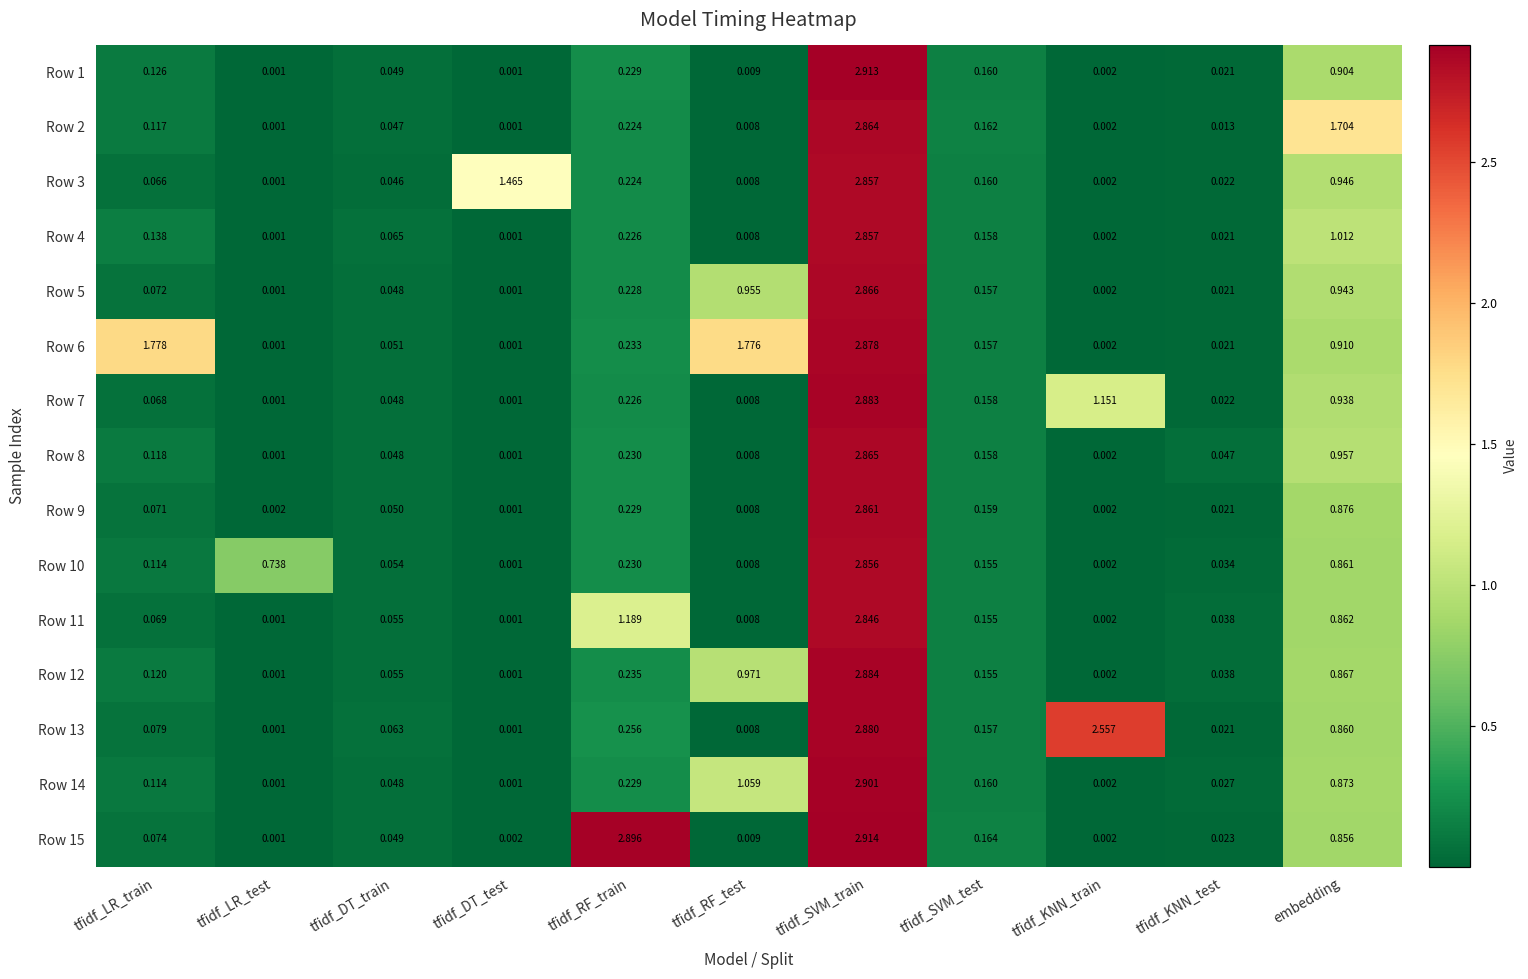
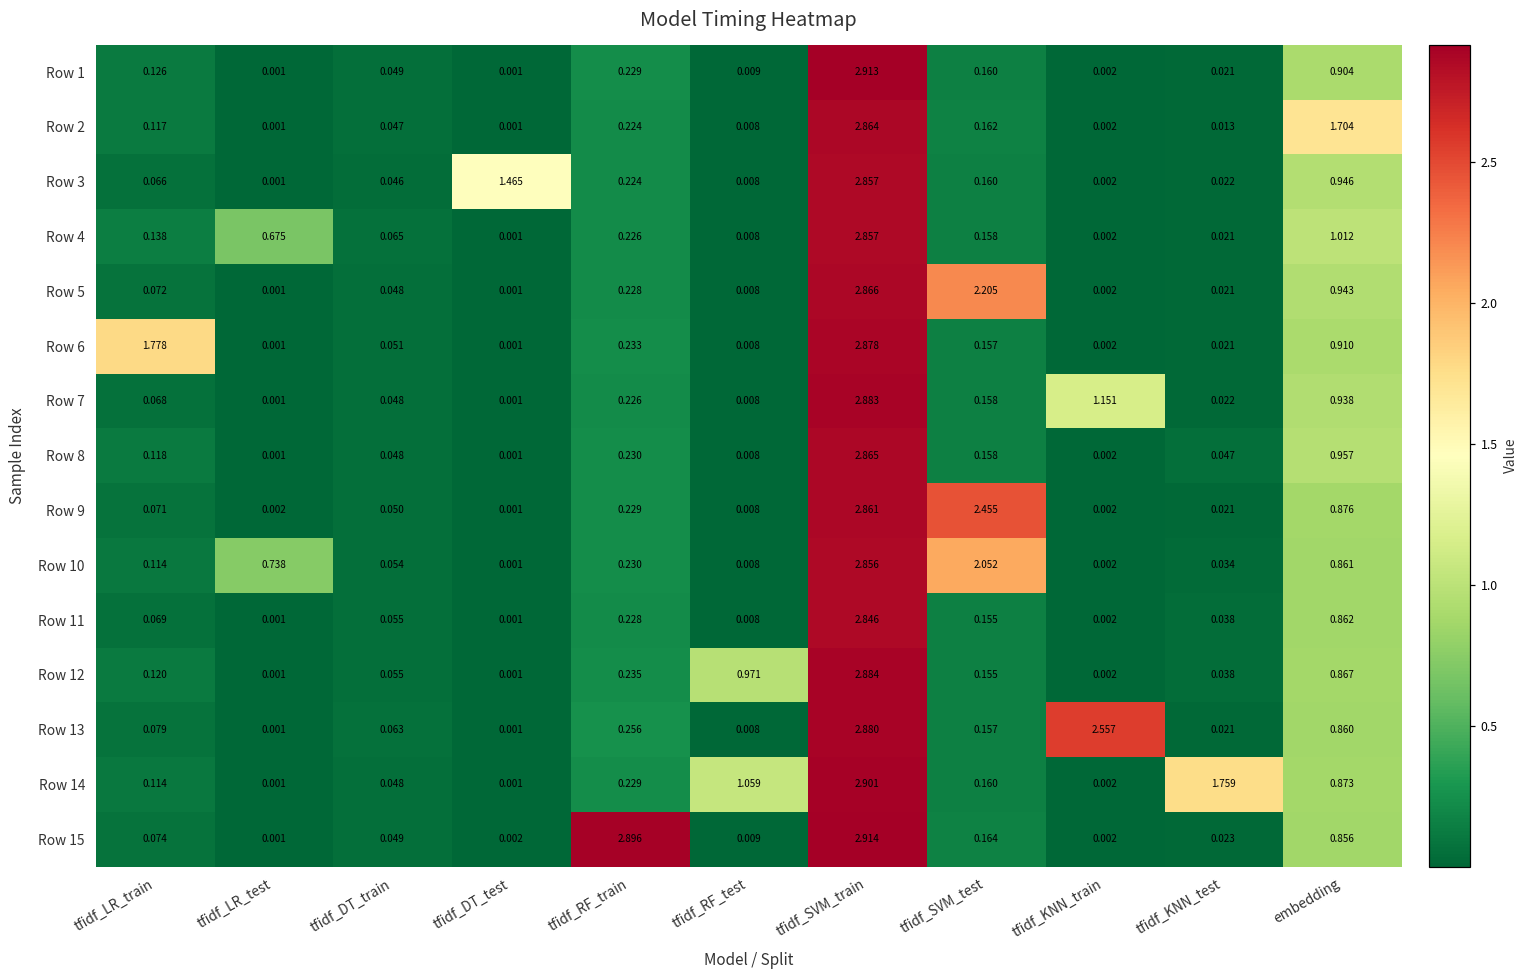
Row 4, tfidf_LR_test: 0.001 -> 0.675
Row 5, tfidf_RF_test: 0.955 -> 0.008
Row 5, tfidf_SVM_test: 0.157 -> 2.205
Row 6, tfidf_RF_test: 1.776 -> 0.008
Row 9, tfidf_SVM_test: 0.159 -> 2.455
Row 10, tfidf_SVM_test: 0.155 -> 2.052
Row 11, tfidf_RF_train: 1.189 -> 0.228
Row 14, tfidf_KNN_test: 0.027 -> 1.759
